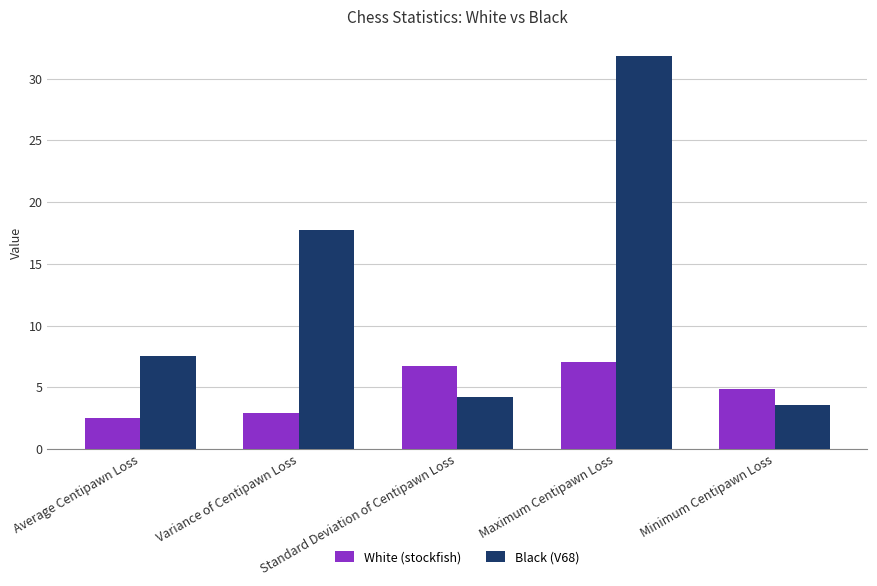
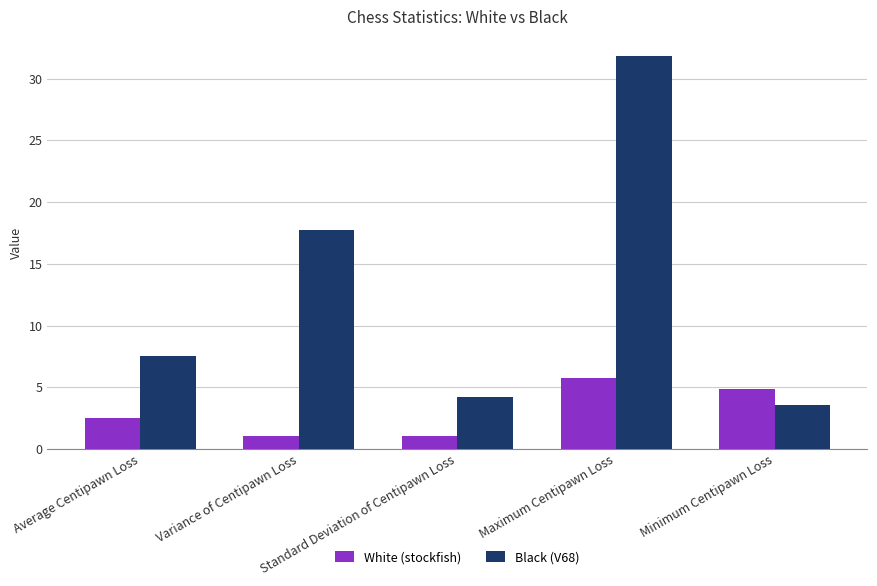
White (stockfish), Variance of Centipawn Loss: 2.9 -> 1.1
White (stockfish), Standard Deviation of Centipawn Loss: 6.7 -> 1.0
White (stockfish), Maximum Centipawn Loss: 7.1 -> 5.8
